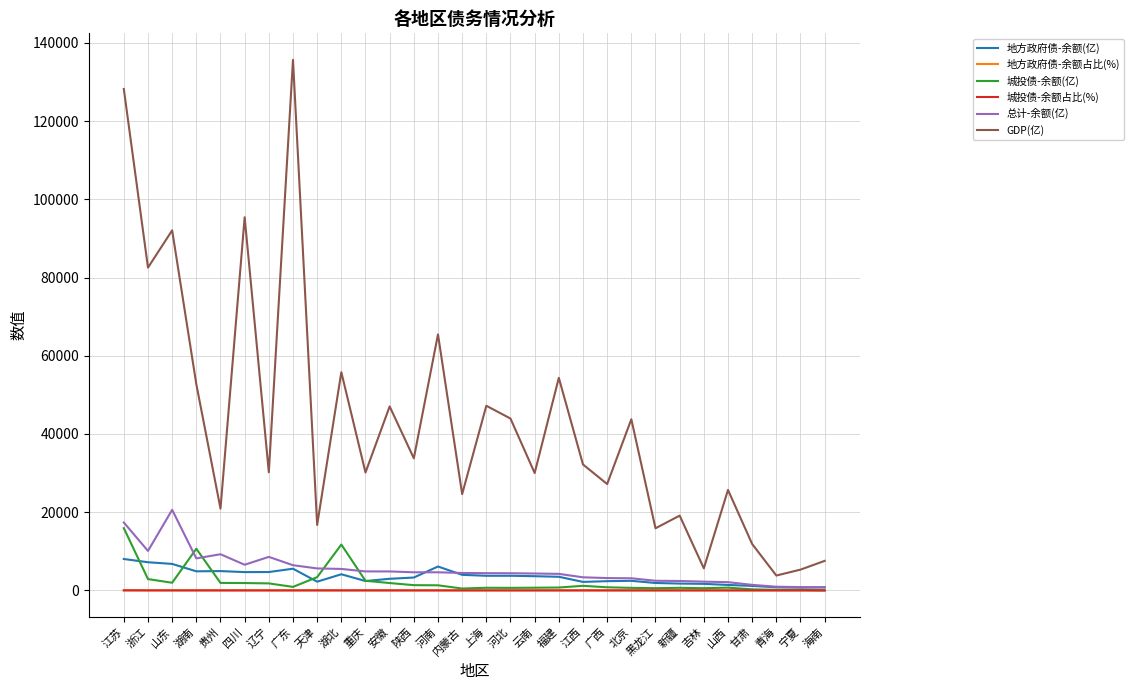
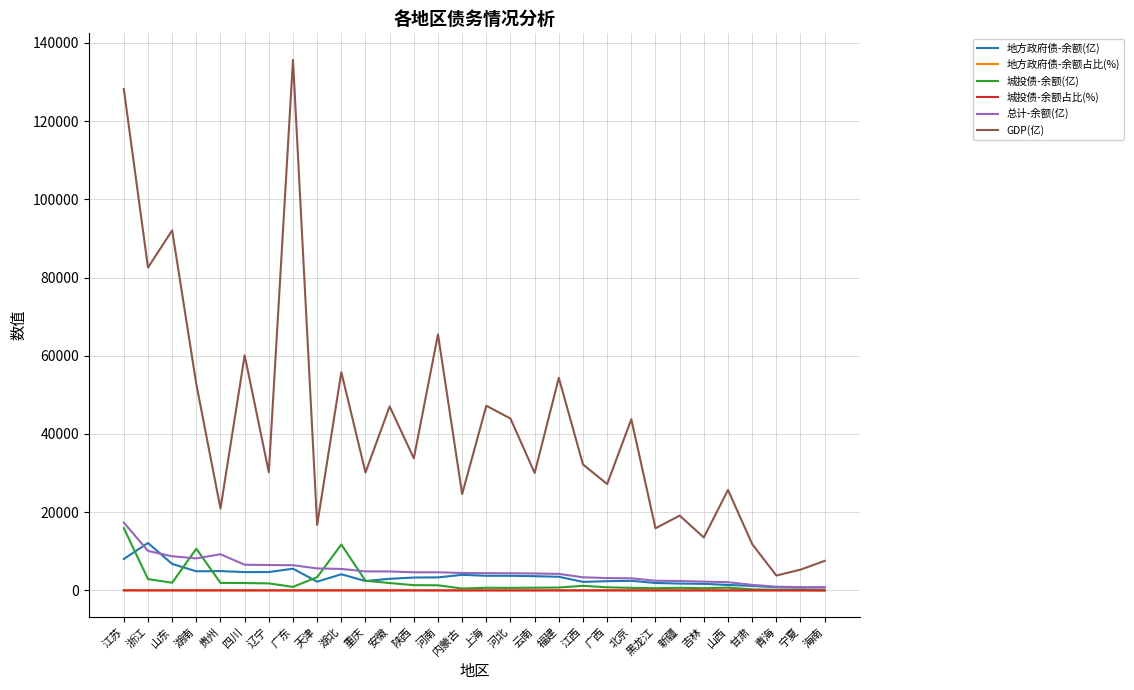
地方政府债-余额(亿), 浙江: 7000 -> 12000
总计-余额(亿), 山东: 21000 -> 9000
GDP(亿), 四川: 95000 -> 60000
总计-余额(亿), 辽宁: 9000 -> 6000
地方政府债-余额(亿), 河南: 6000 -> 3000
GDP(亿), 吉林: 6000 -> 14000
